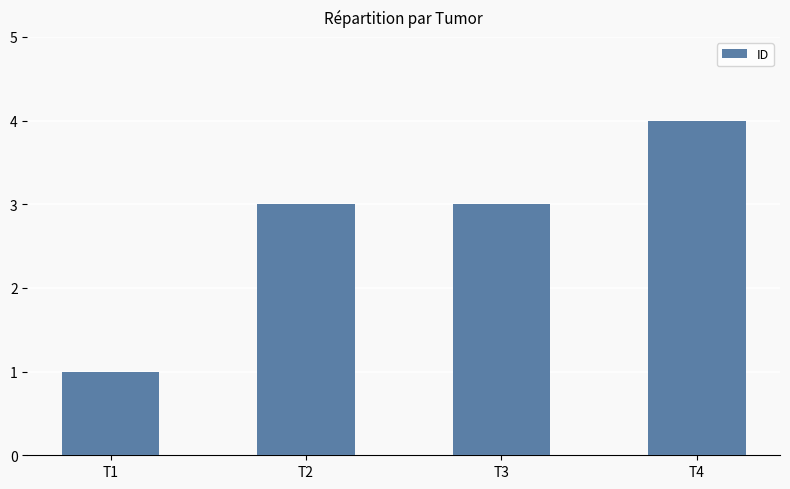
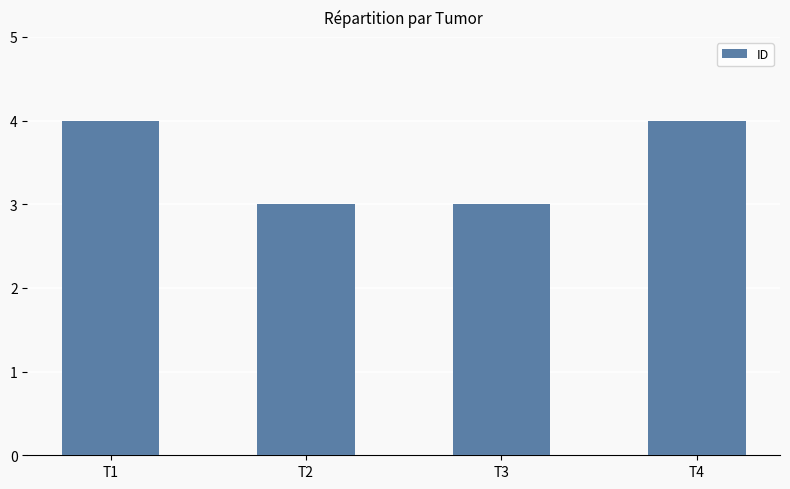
T1: 1 -> 4
